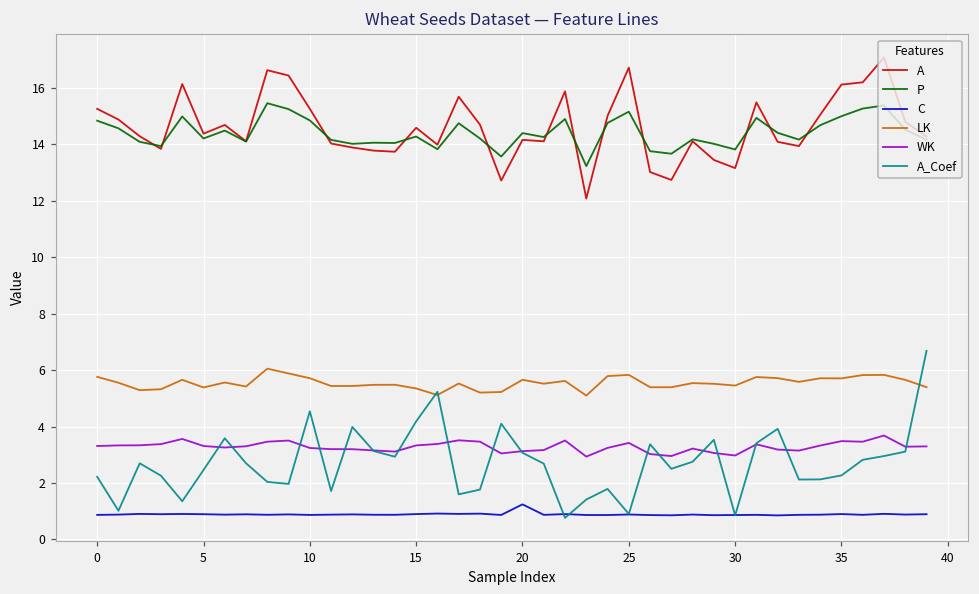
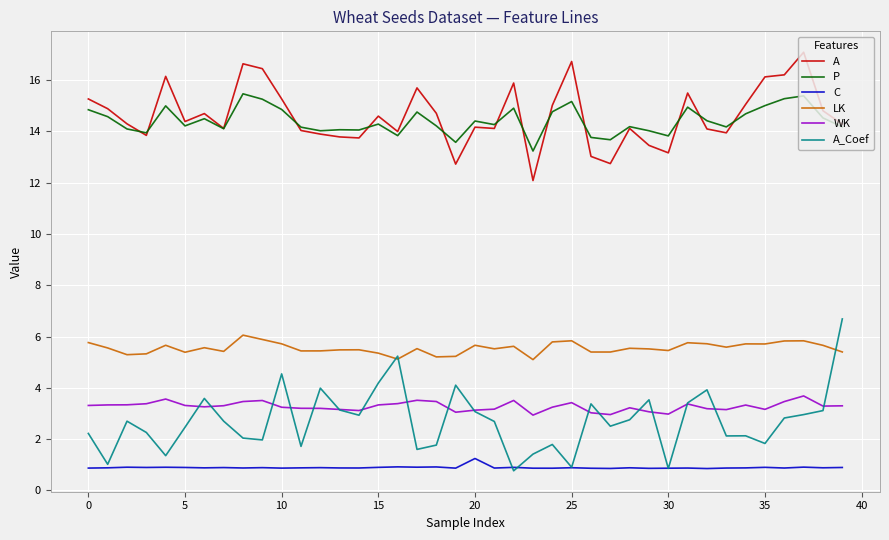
WK, 35: 3.5 -> 3.2
A_Coef, 35: 2.3 -> 1.8
